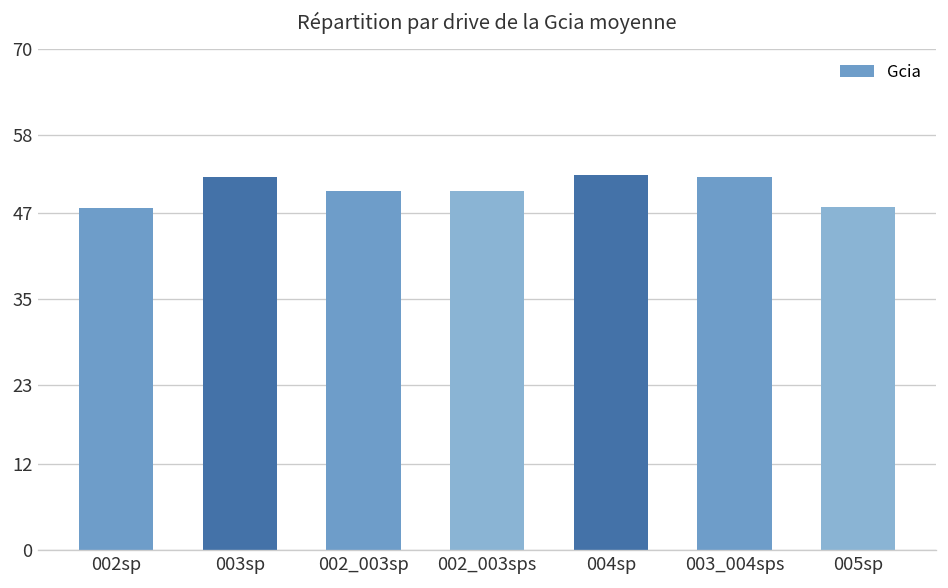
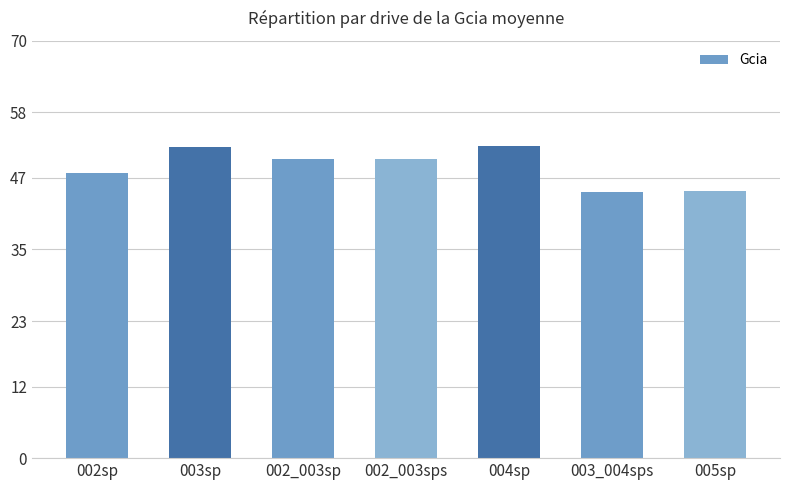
003_004sps: 52 -> 45
005sp: 48 -> 45
